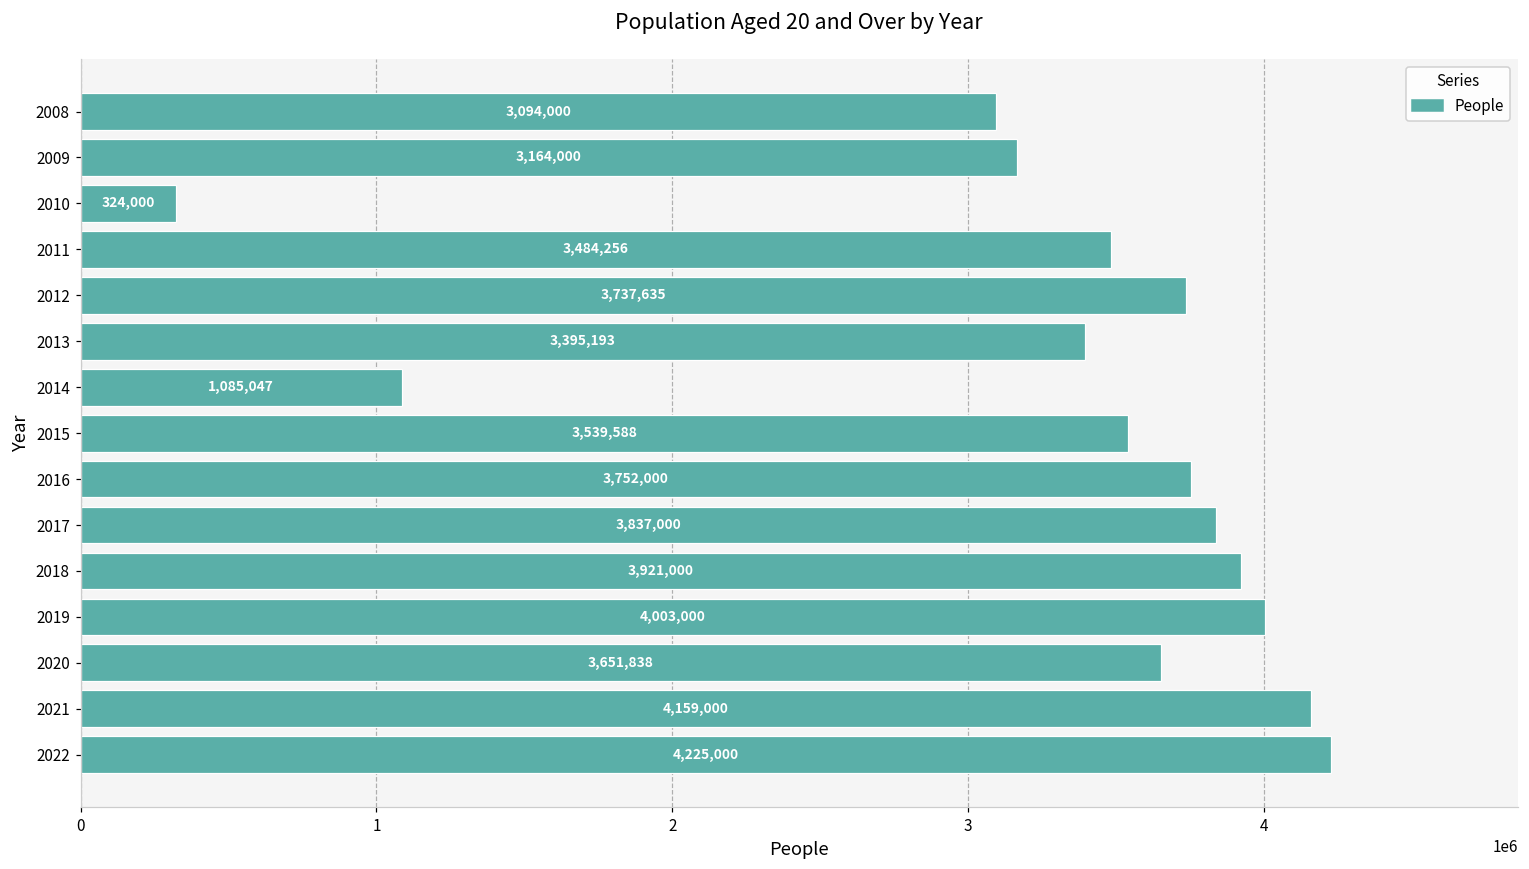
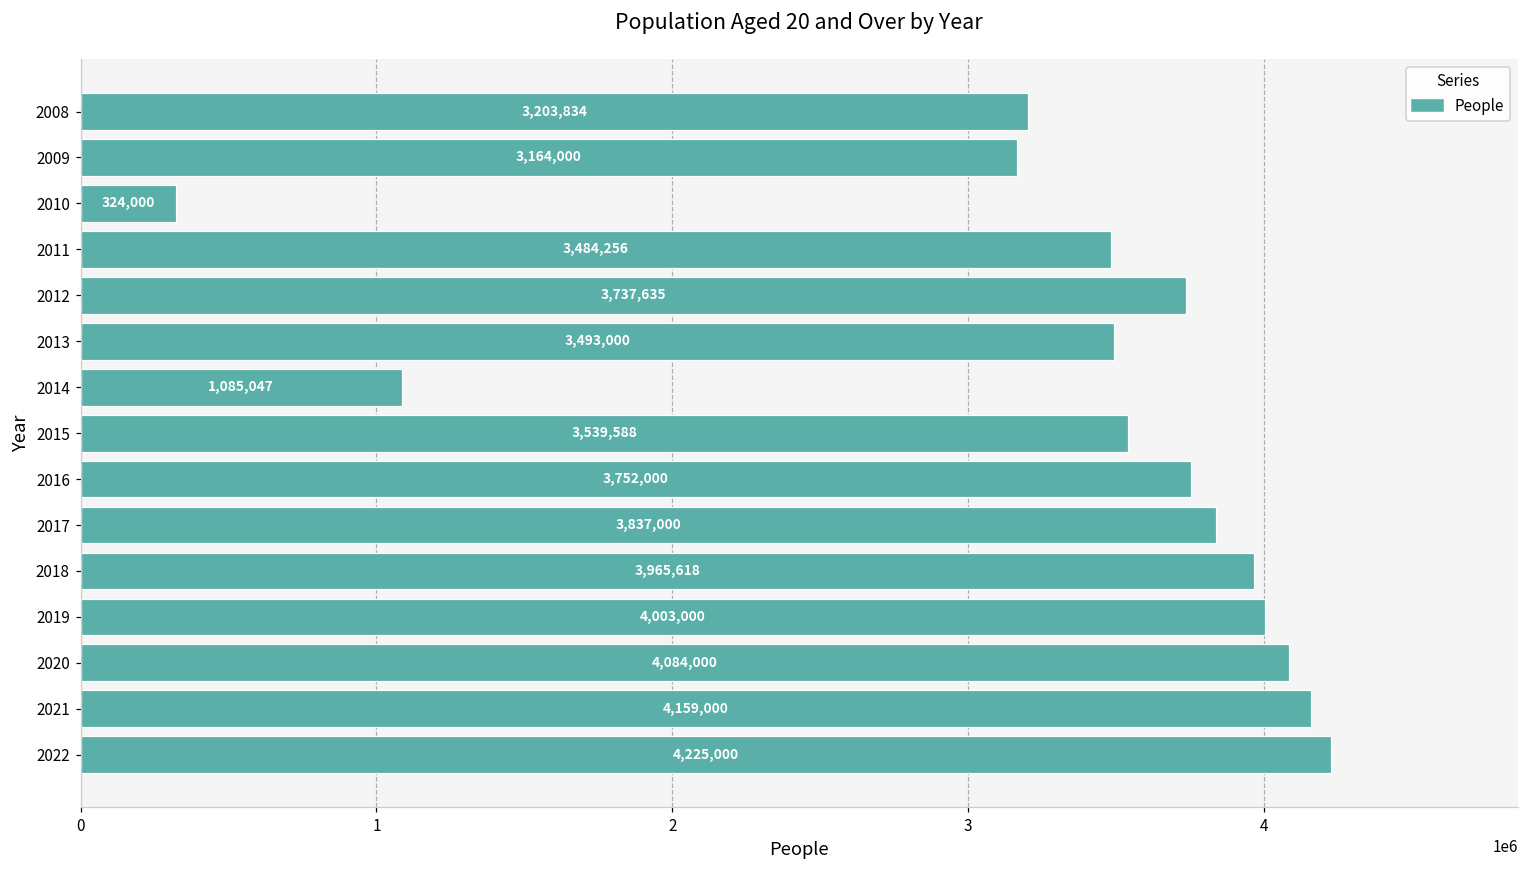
2008: 3,094,000 -> 3,203,834
2013: 3,395,193 -> 3,493,000
2018: 3,921,000 -> 3,965,618
2020: 3,651,838 -> 4,084,000
